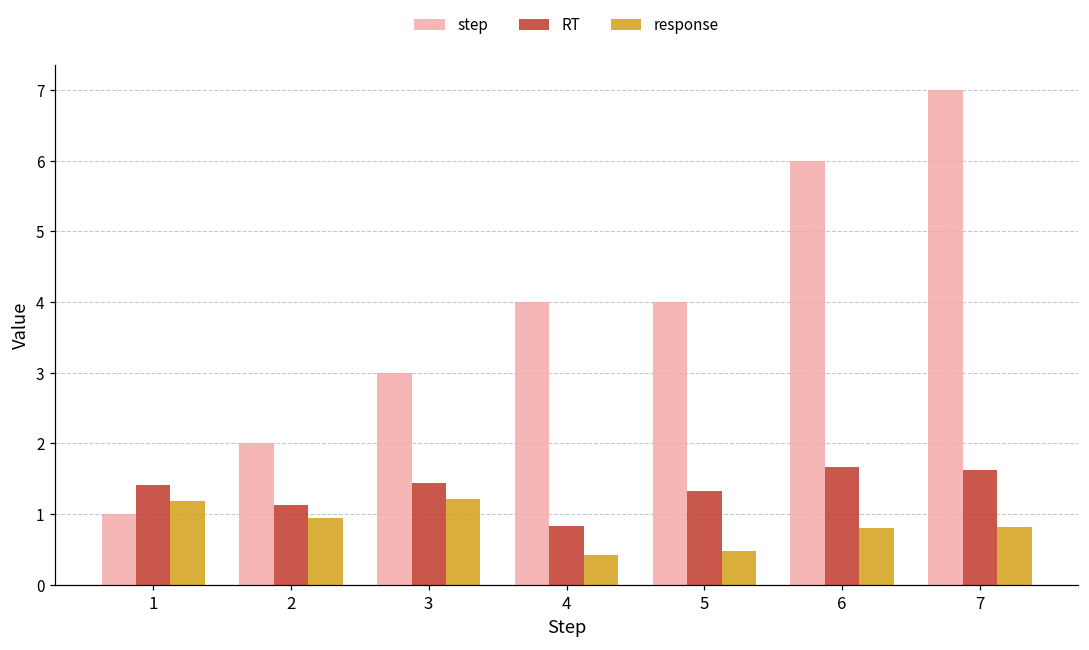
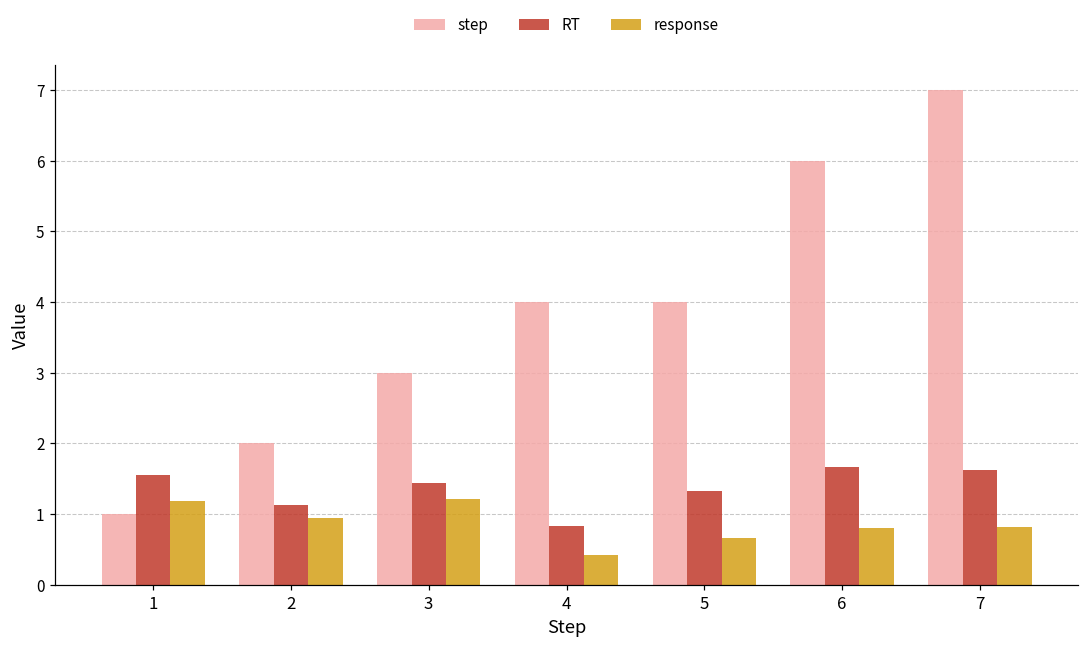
RT, 1: 1.4 -> 1.6
response, 5: 0.5 -> 0.7
